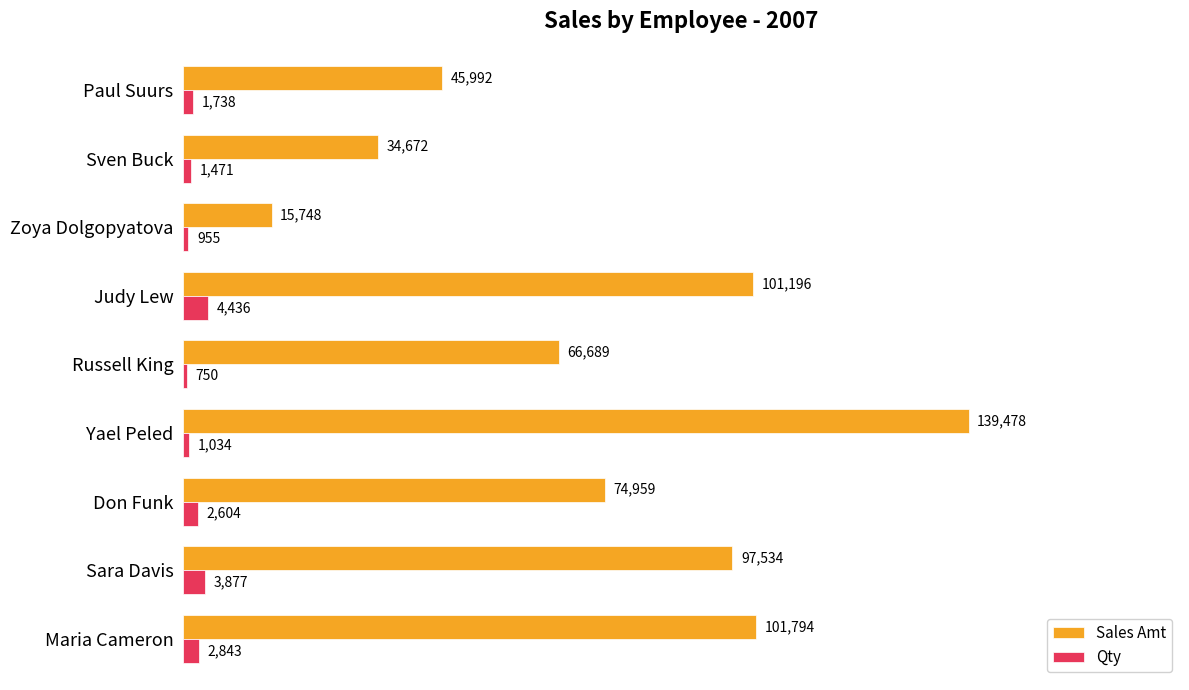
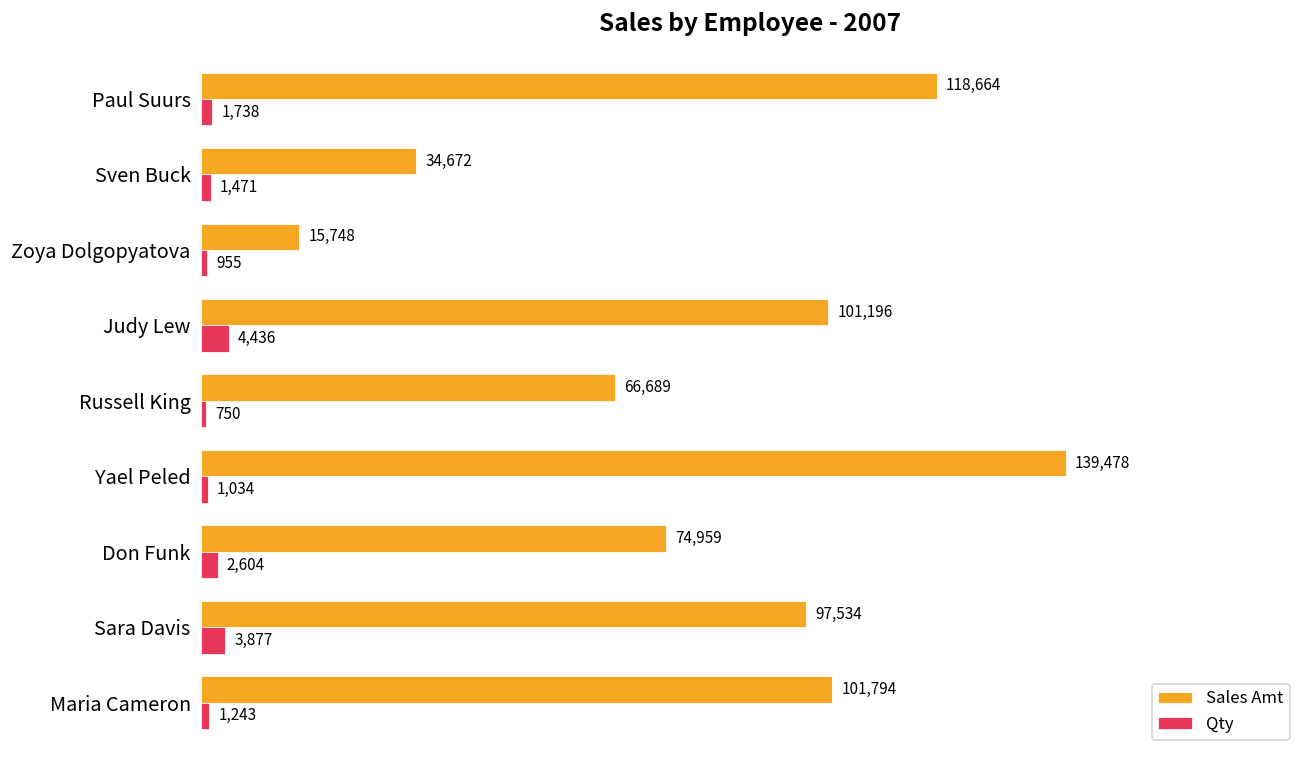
Sales Amt, Paul Suurs: 45,992 -> 118,664
Qty, Maria Cameron: 2,843 -> 1,243
